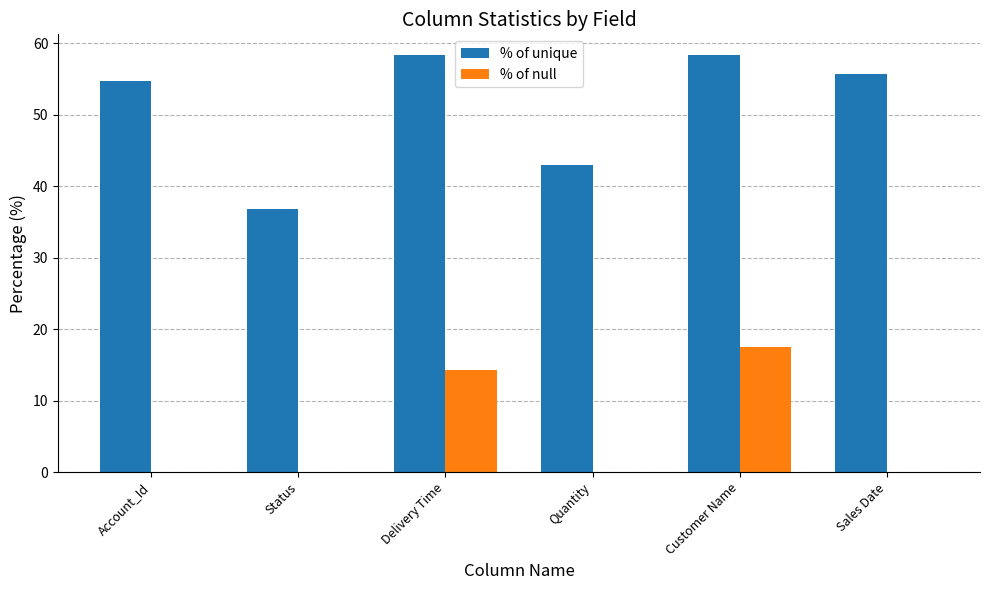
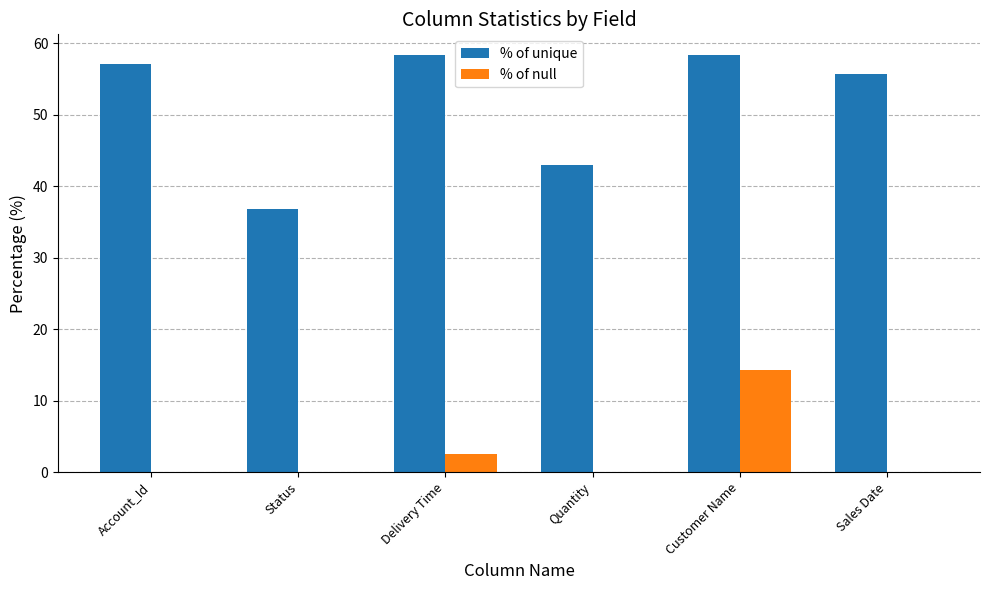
% of unique, Account_Id: 55 -> 57
% of null, Delivery Time: 14 -> 3
% of null, Customer Name: 18 -> 14
